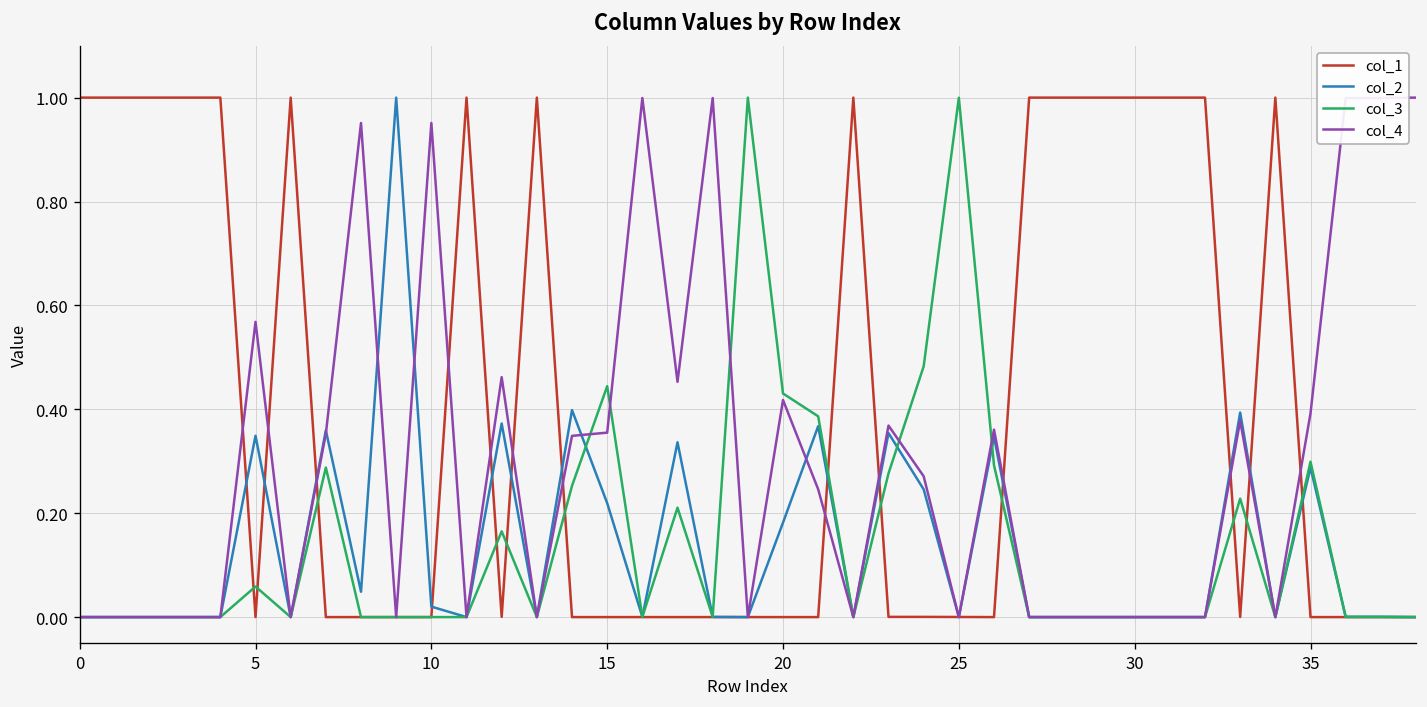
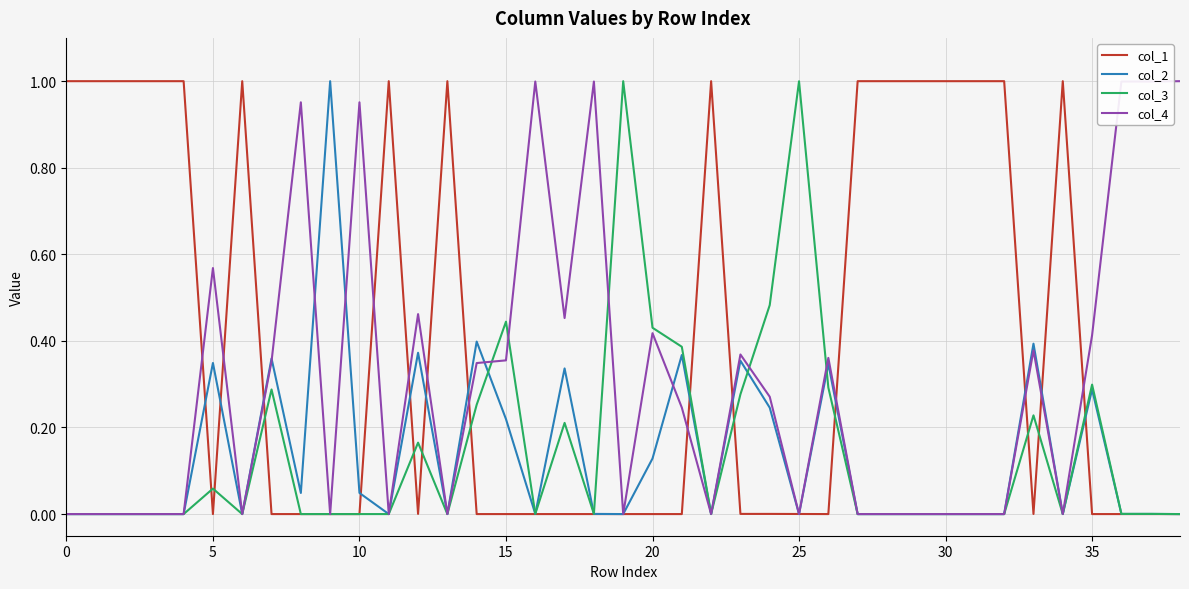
col_2, 10: 0.02 -> 0.05
col_2, 20: 0.18 -> 0.13
col_4, 35: 0.39 -> 0.41
